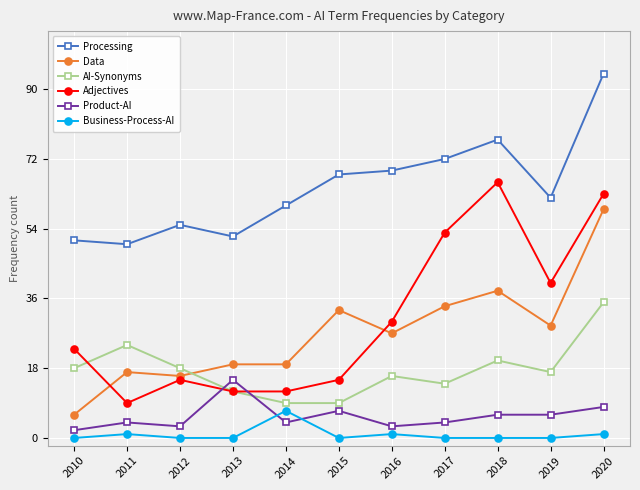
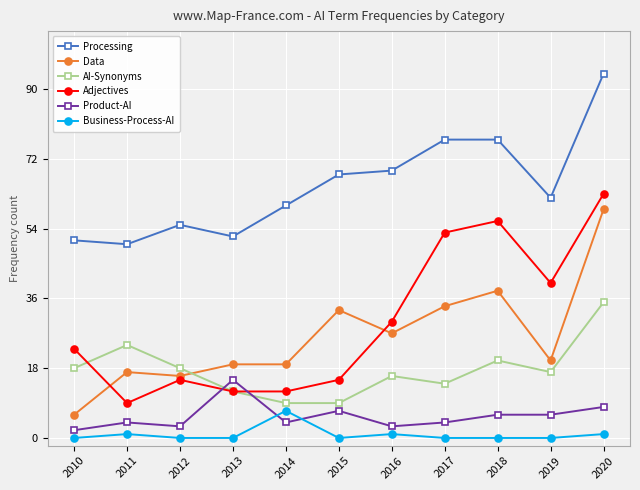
Processing, 2017: 72 -> 77
Adjectives, 2018: 66 -> 56
Data, 2019: 29 -> 20
